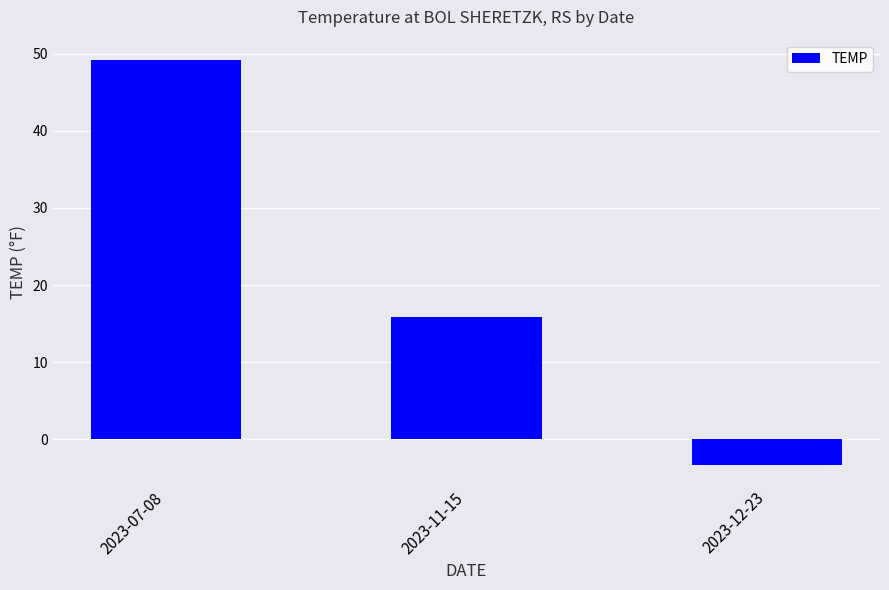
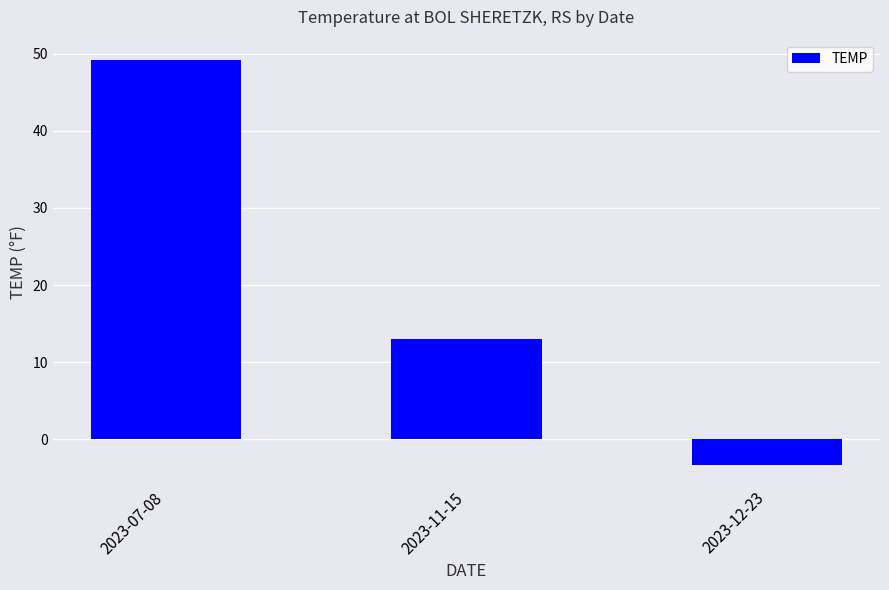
2023-11-15: 16 -> 13
